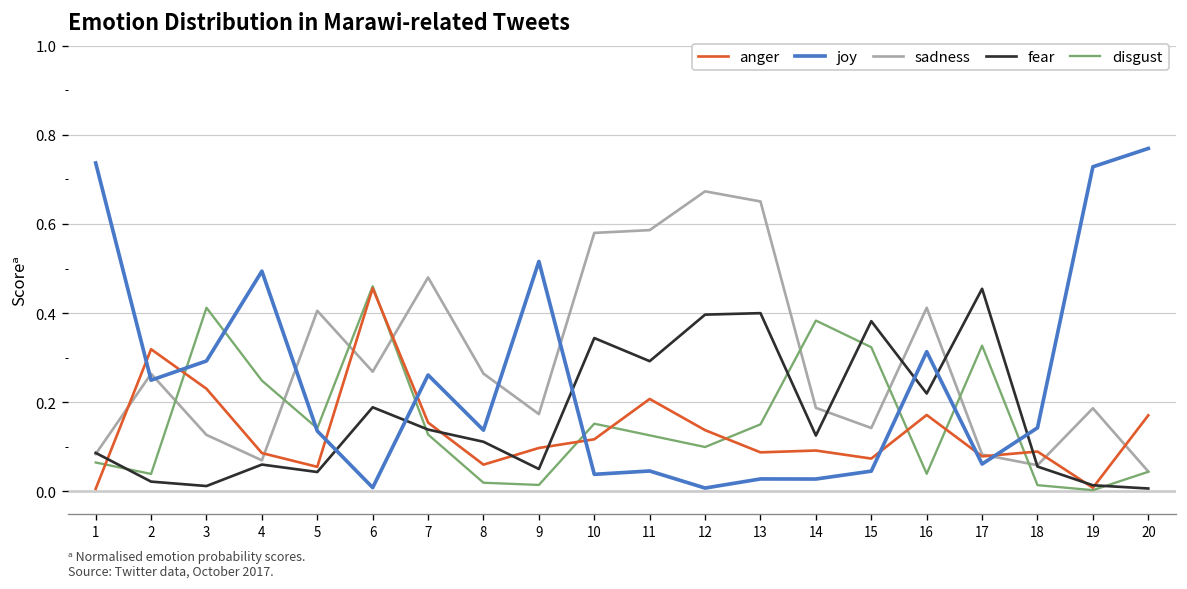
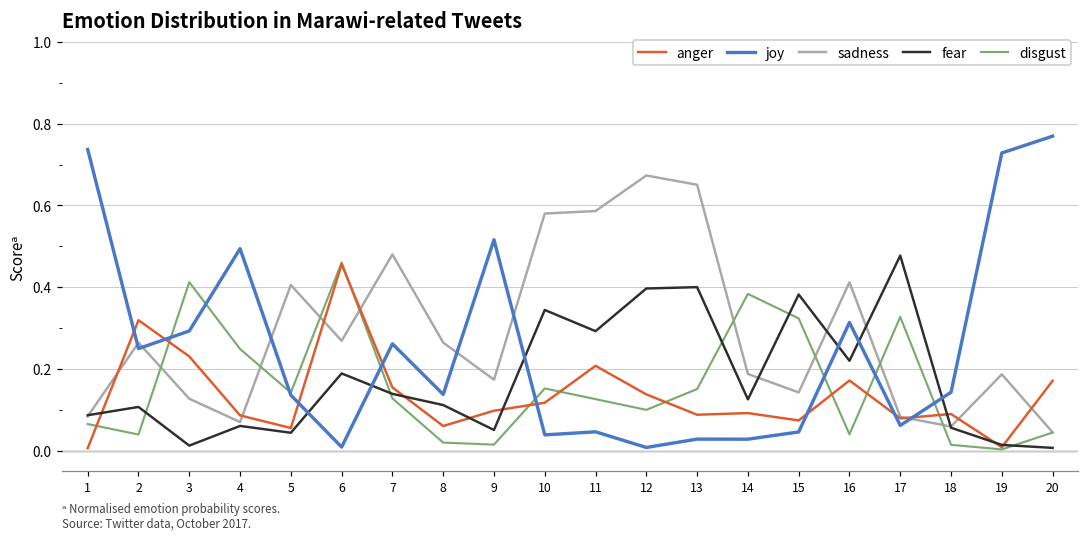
fear, 2: 0.02 -> 0.11
fear, 17: 0.45 -> 0.48
